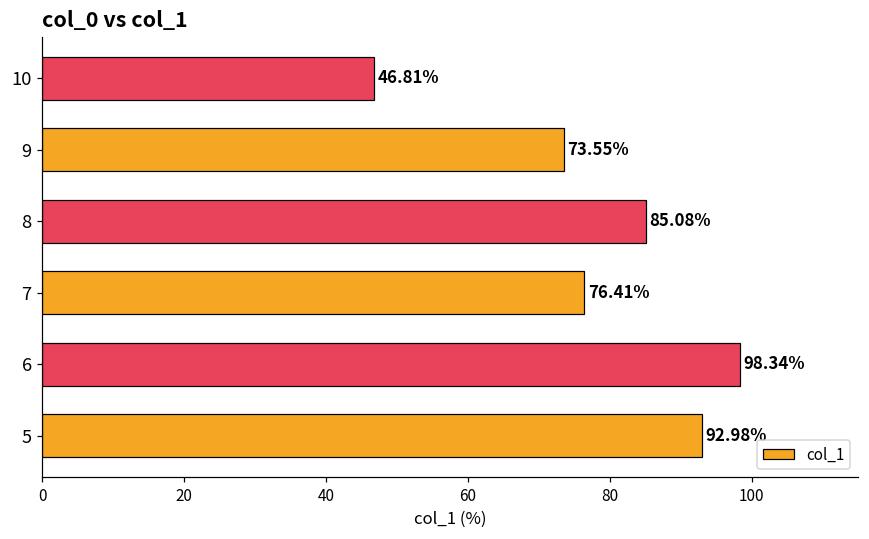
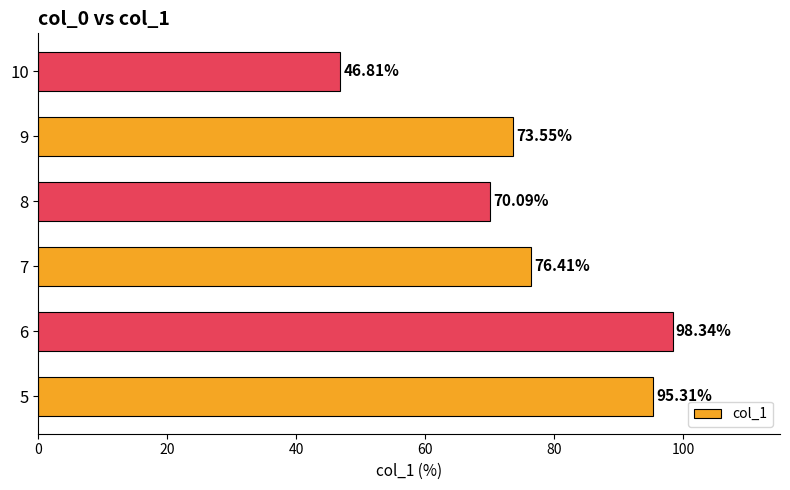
8: 85.08% -> 70.09%
5: 92.98% -> 95.31%
